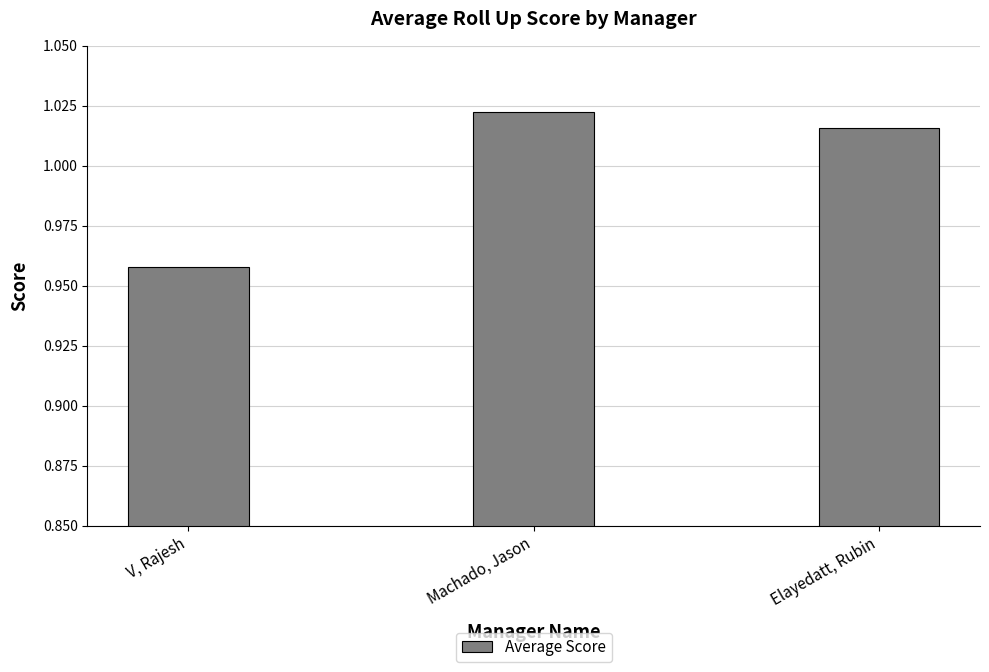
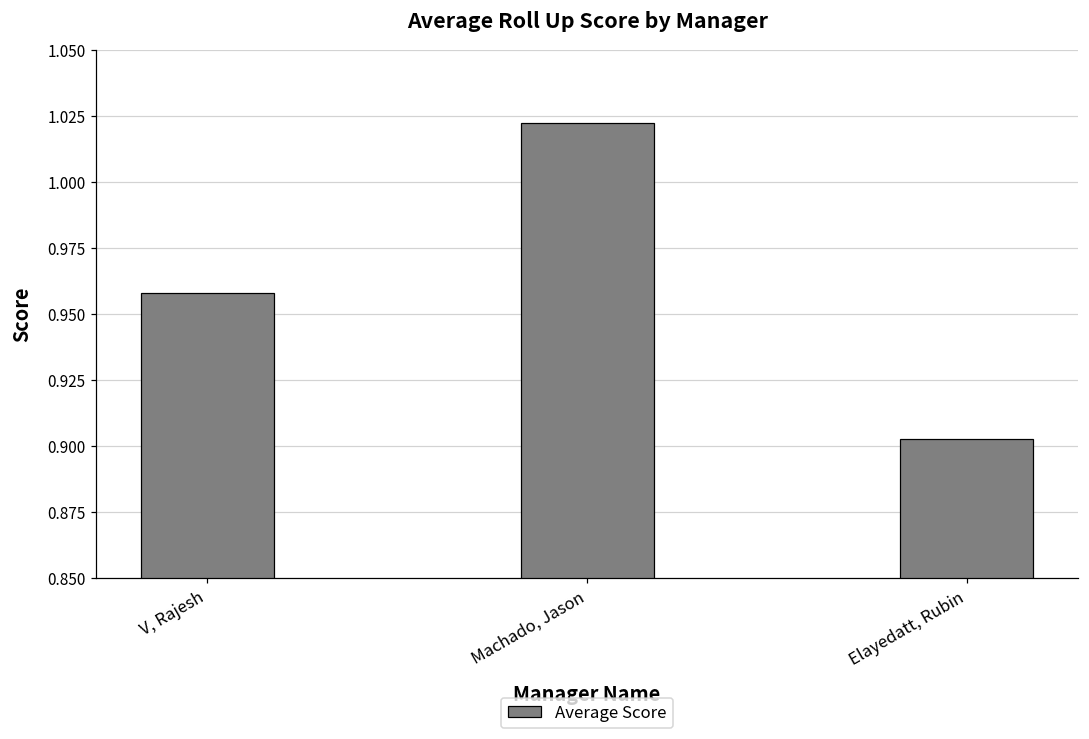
Elayedatt, Rubin: 1.016 -> 0.903
